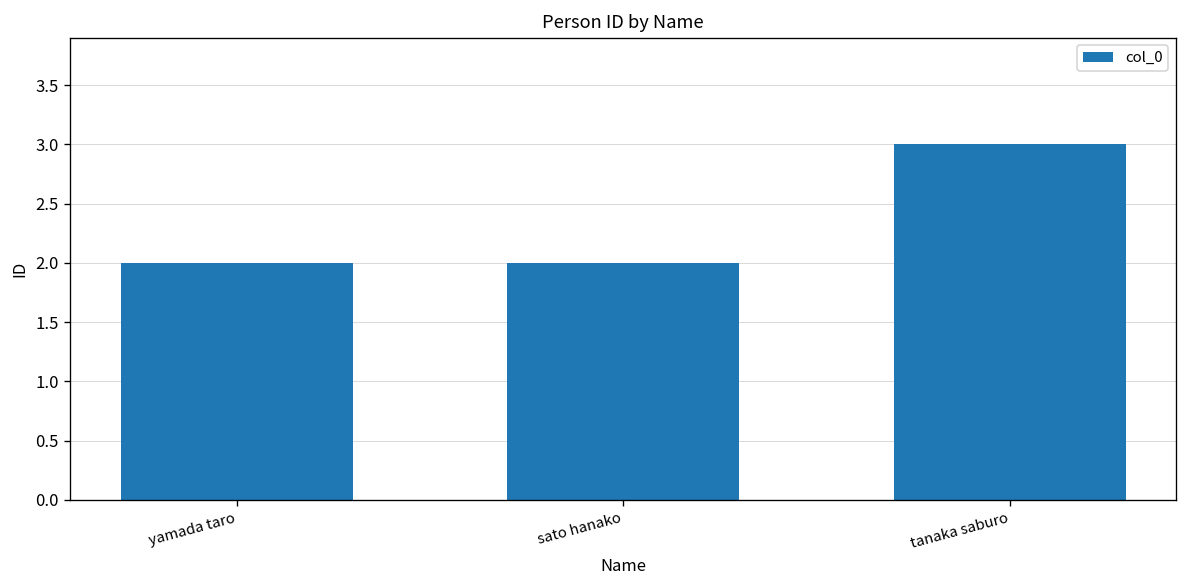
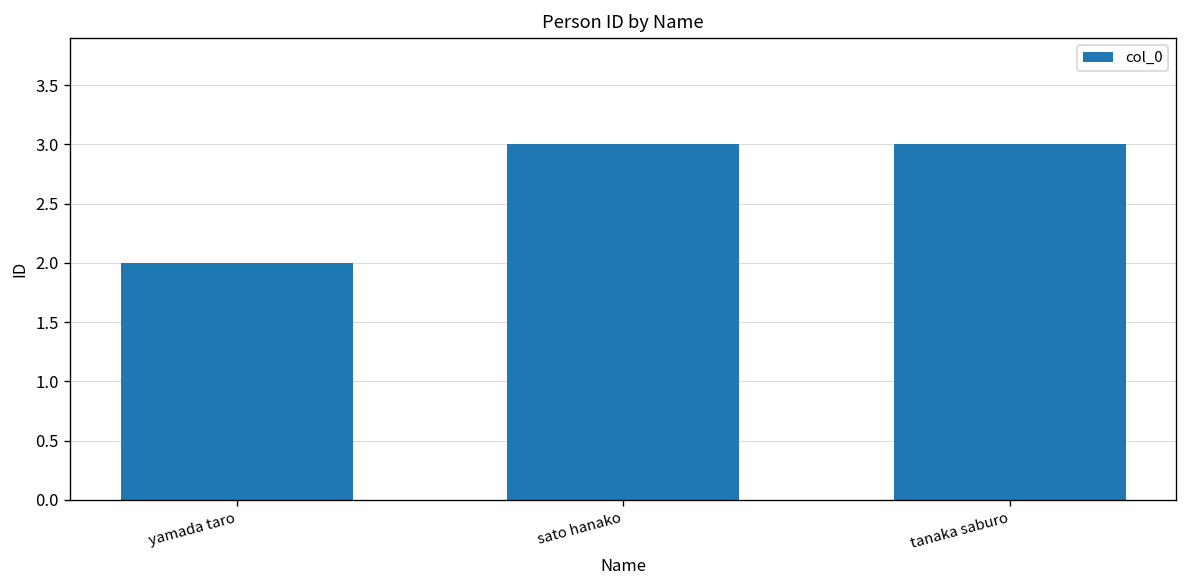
sato hanako: 2 -> 3
